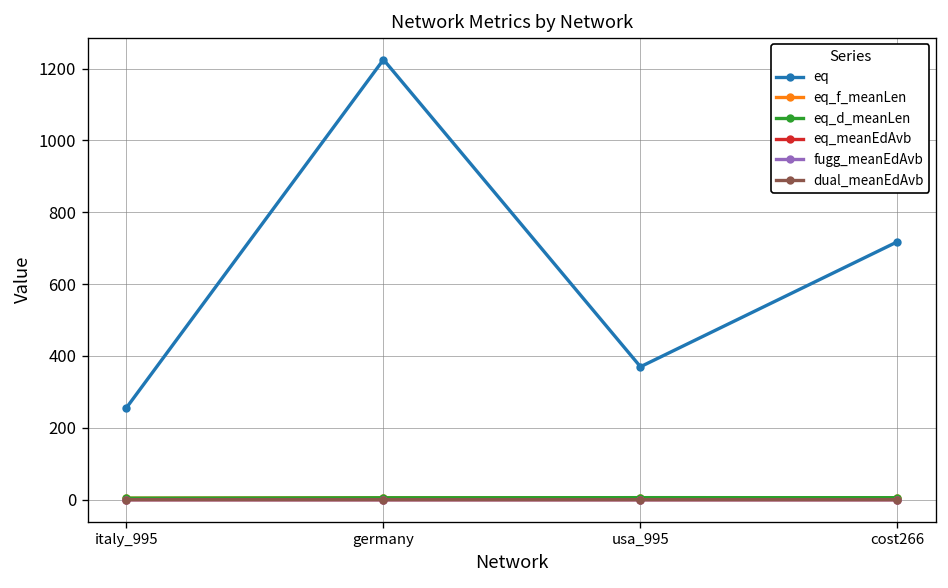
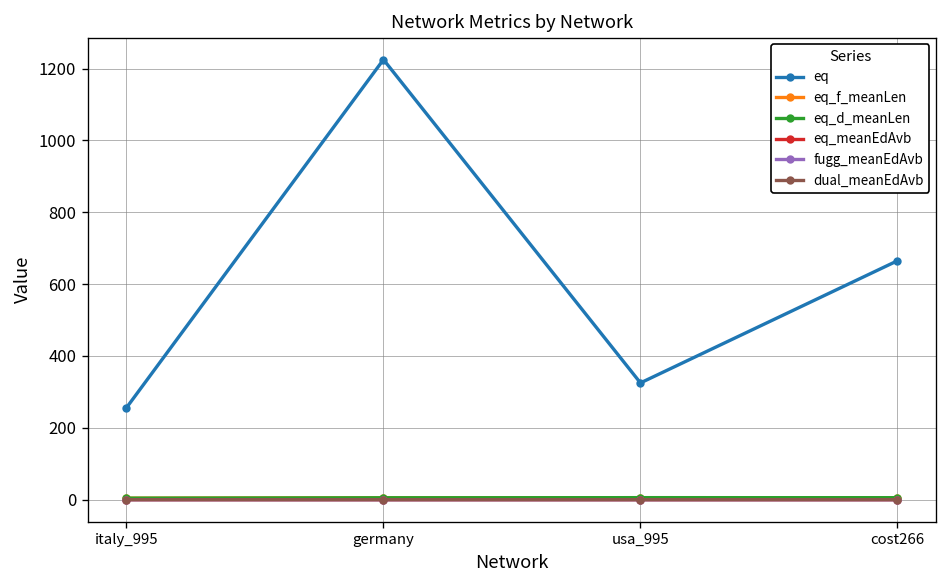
eq, usa_995: 370 -> 330
eq, cost266: 720 -> 670
